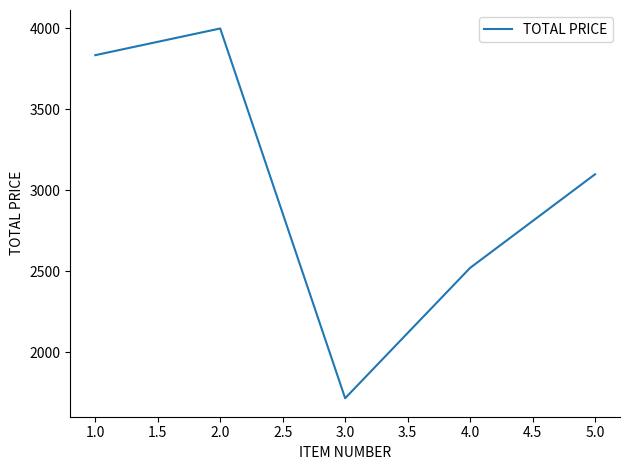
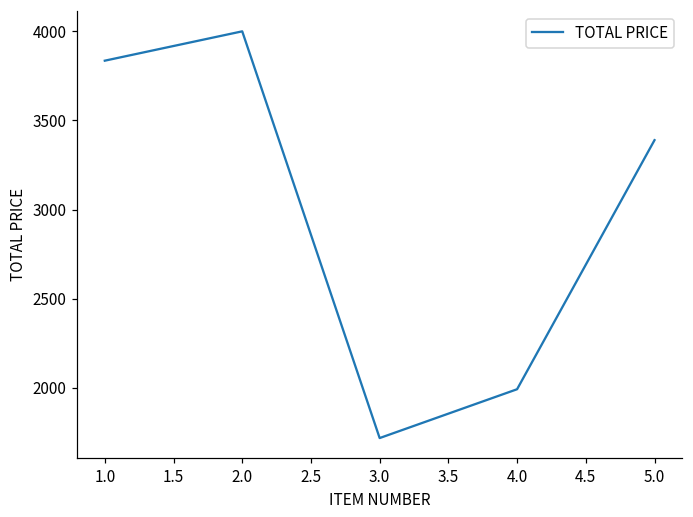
4.0: 2520 -> 1990
5.0: 3100 -> 3390
